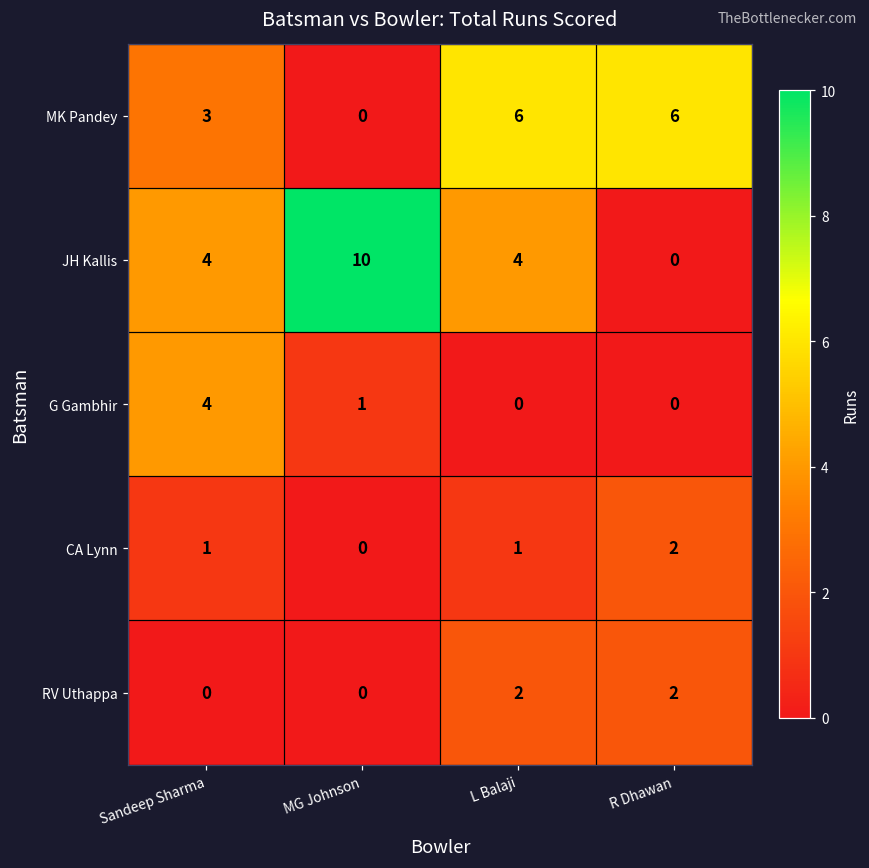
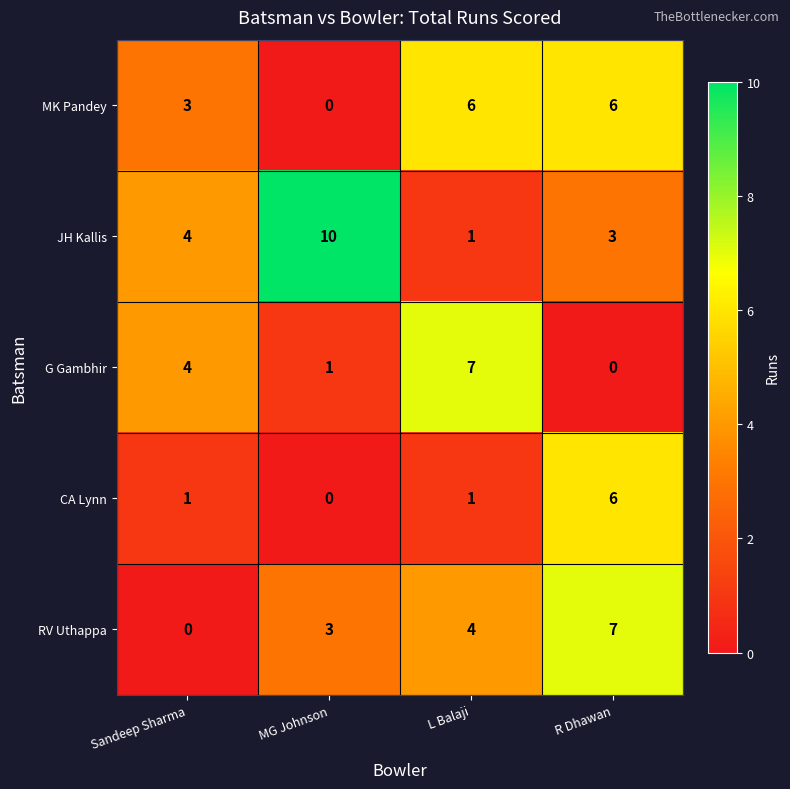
JH Kallis, L Balaji: 4 -> 1
JH Kallis, R Dhawan: 0 -> 3
G Gambhir, L Balaji: 0 -> 7
CA Lynn, R Dhawan: 2 -> 6
RV Uthappa, MG Johnson: 0 -> 3
RV Uthappa, L Balaji: 2 -> 4
RV Uthappa, R Dhawan: 2 -> 7
